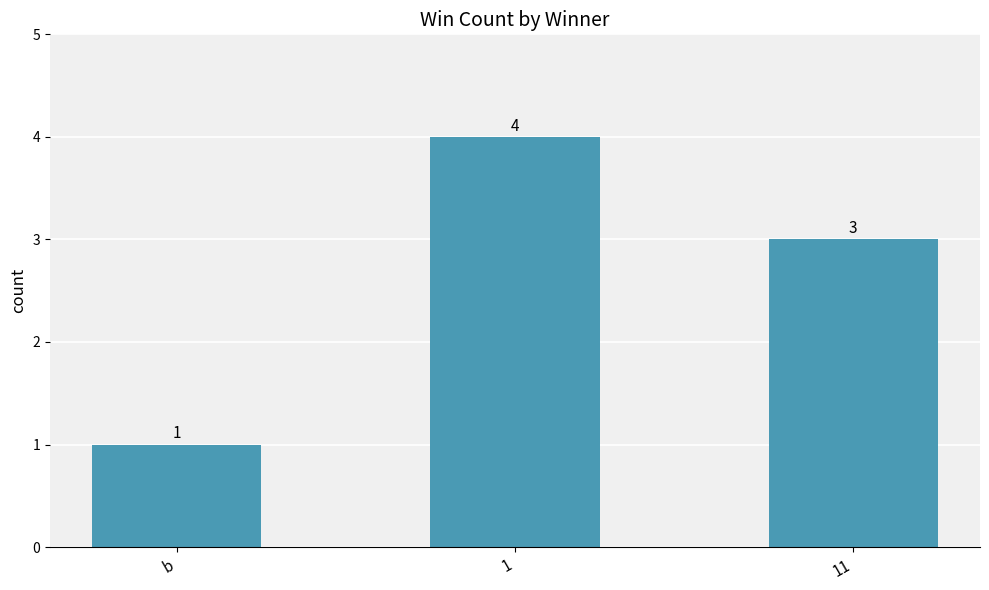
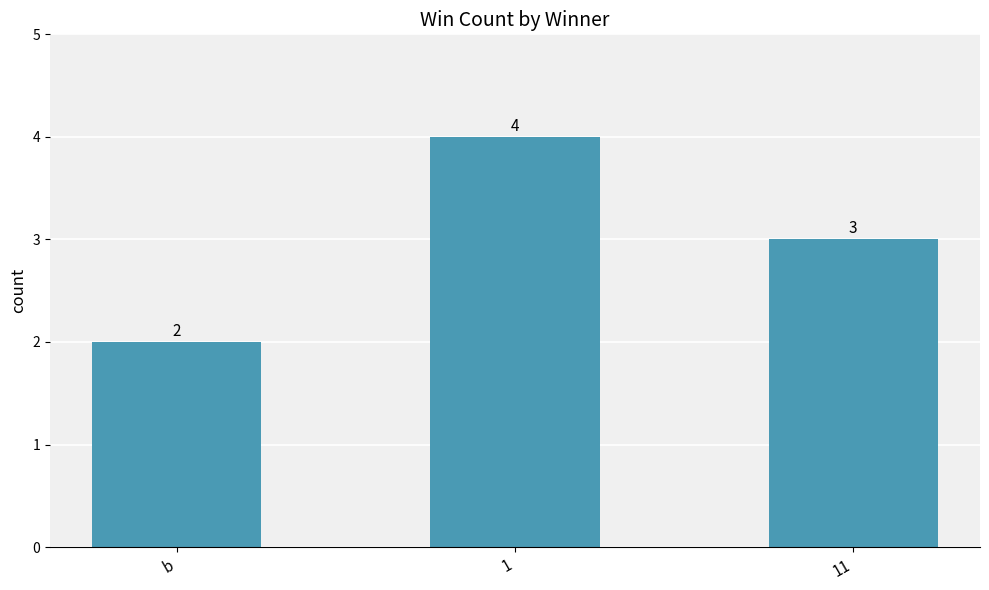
b: 1 -> 2
